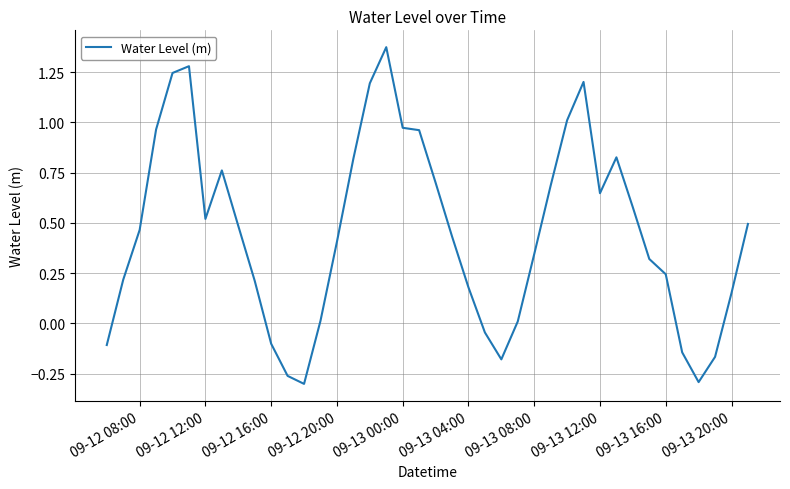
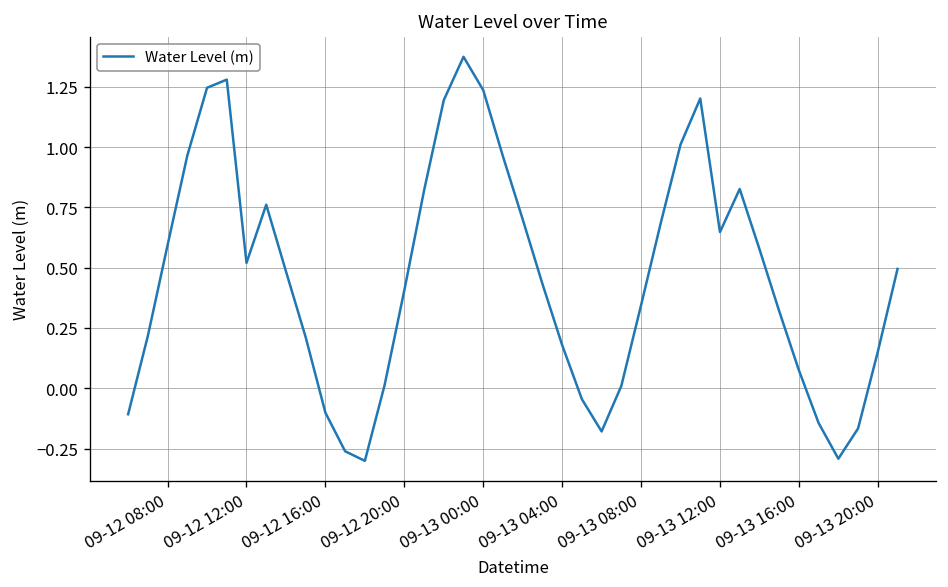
09-12 08:00: 0.46 -> 0.59
09-13 00:00: 0.97 -> 1.24
09-13 16:00: 0.24 -> 0.07
